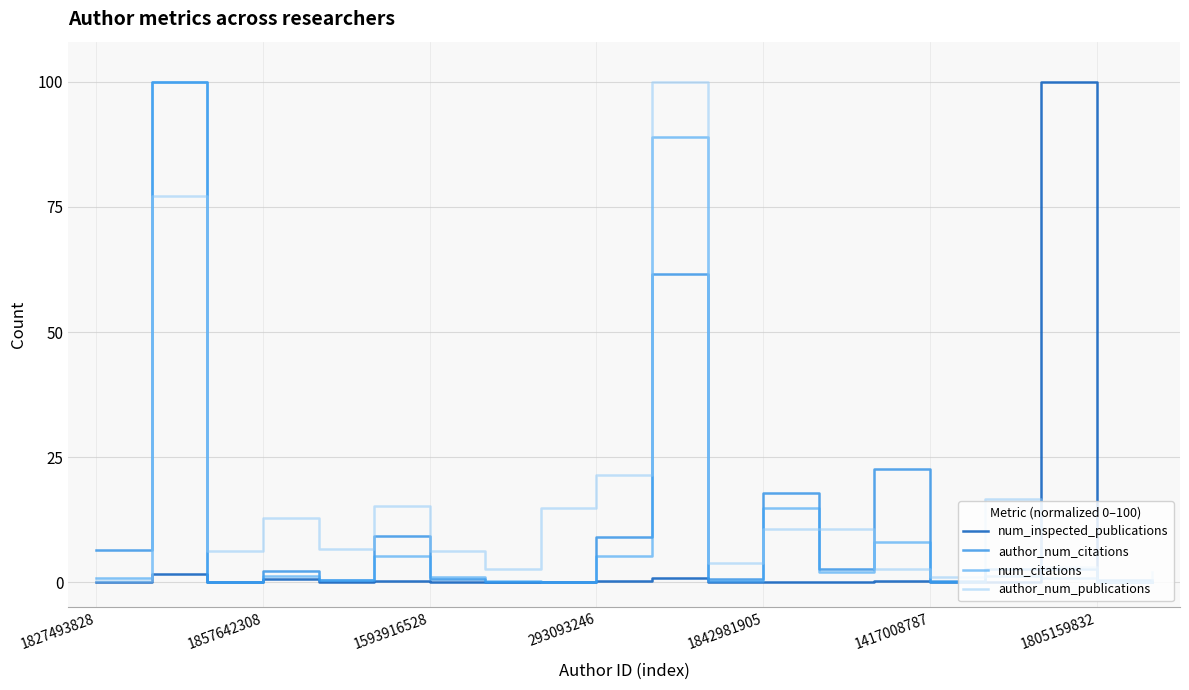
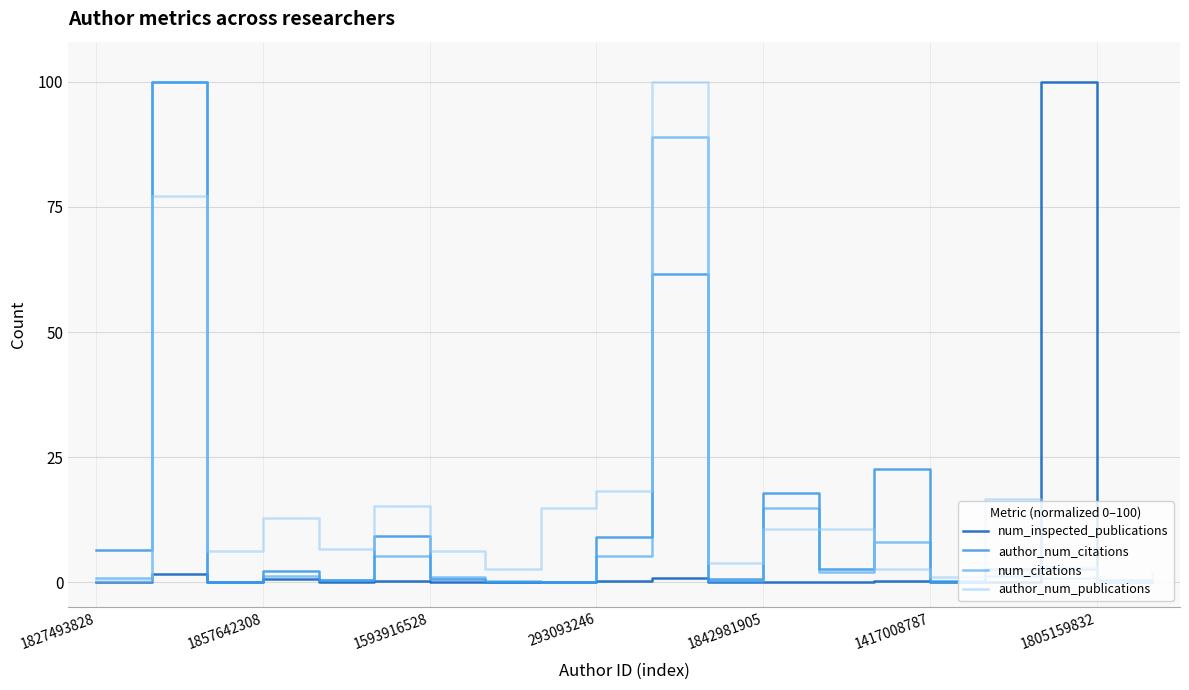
author_num_publications, 293093246: 21 -> 18
